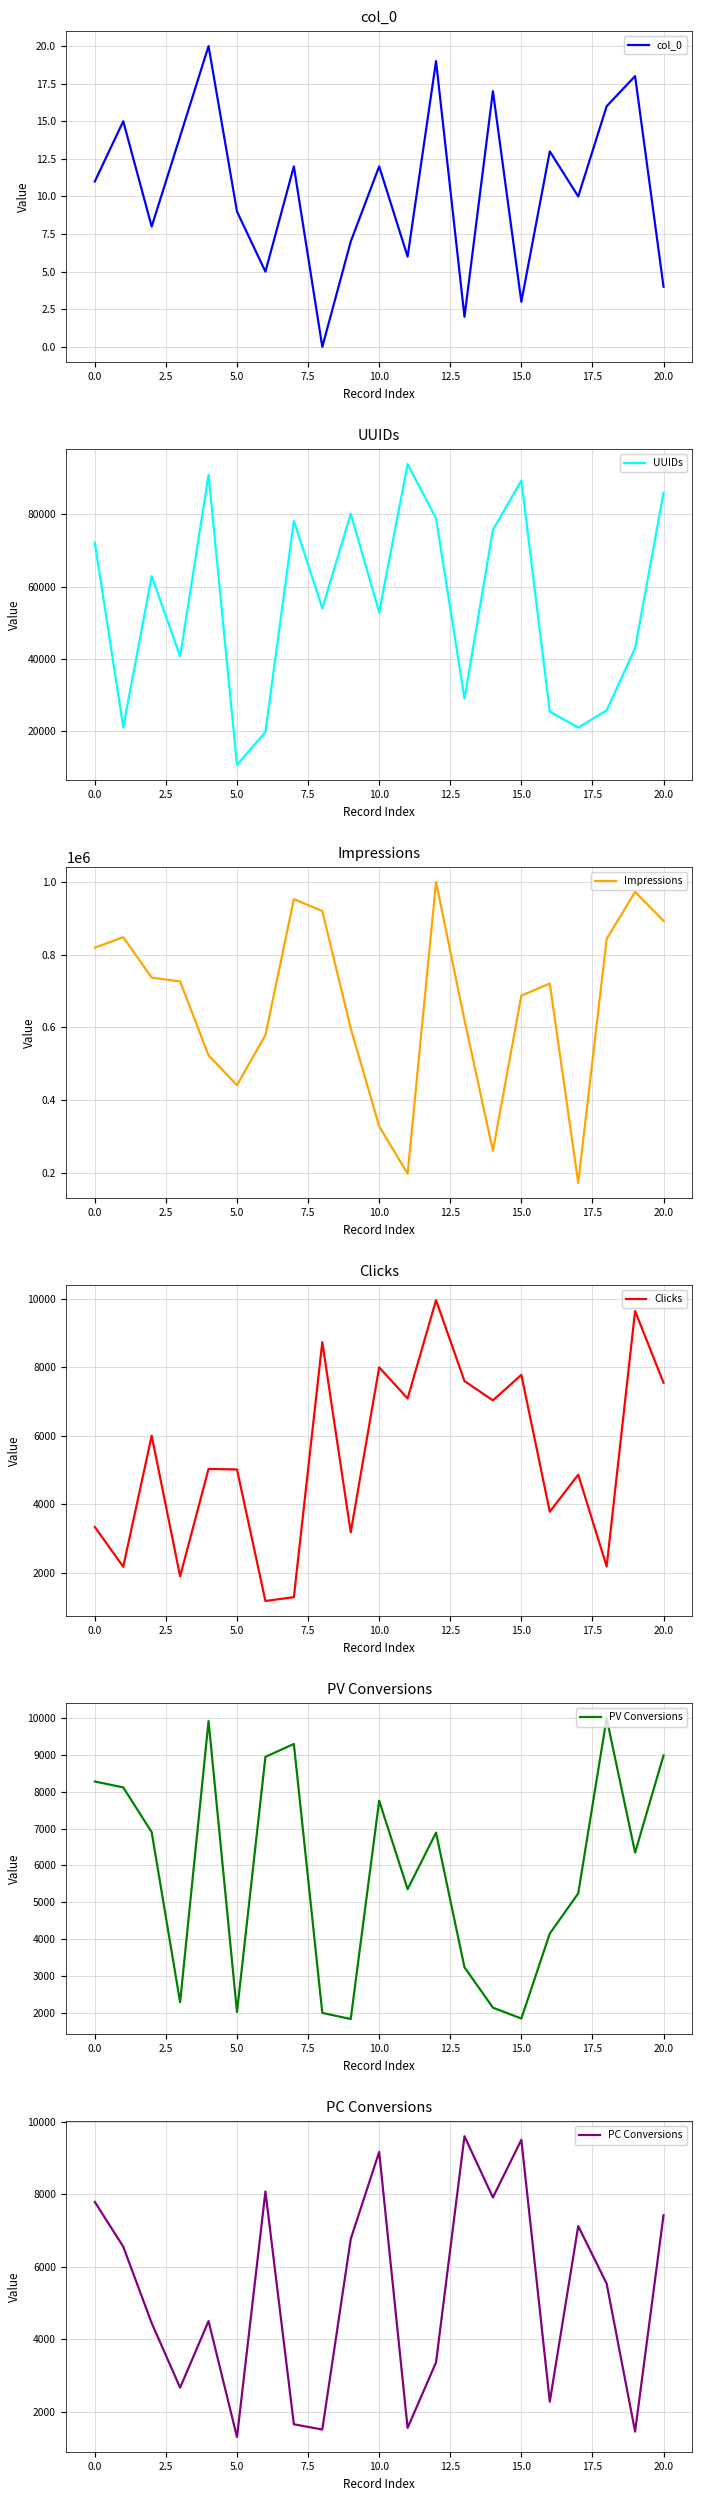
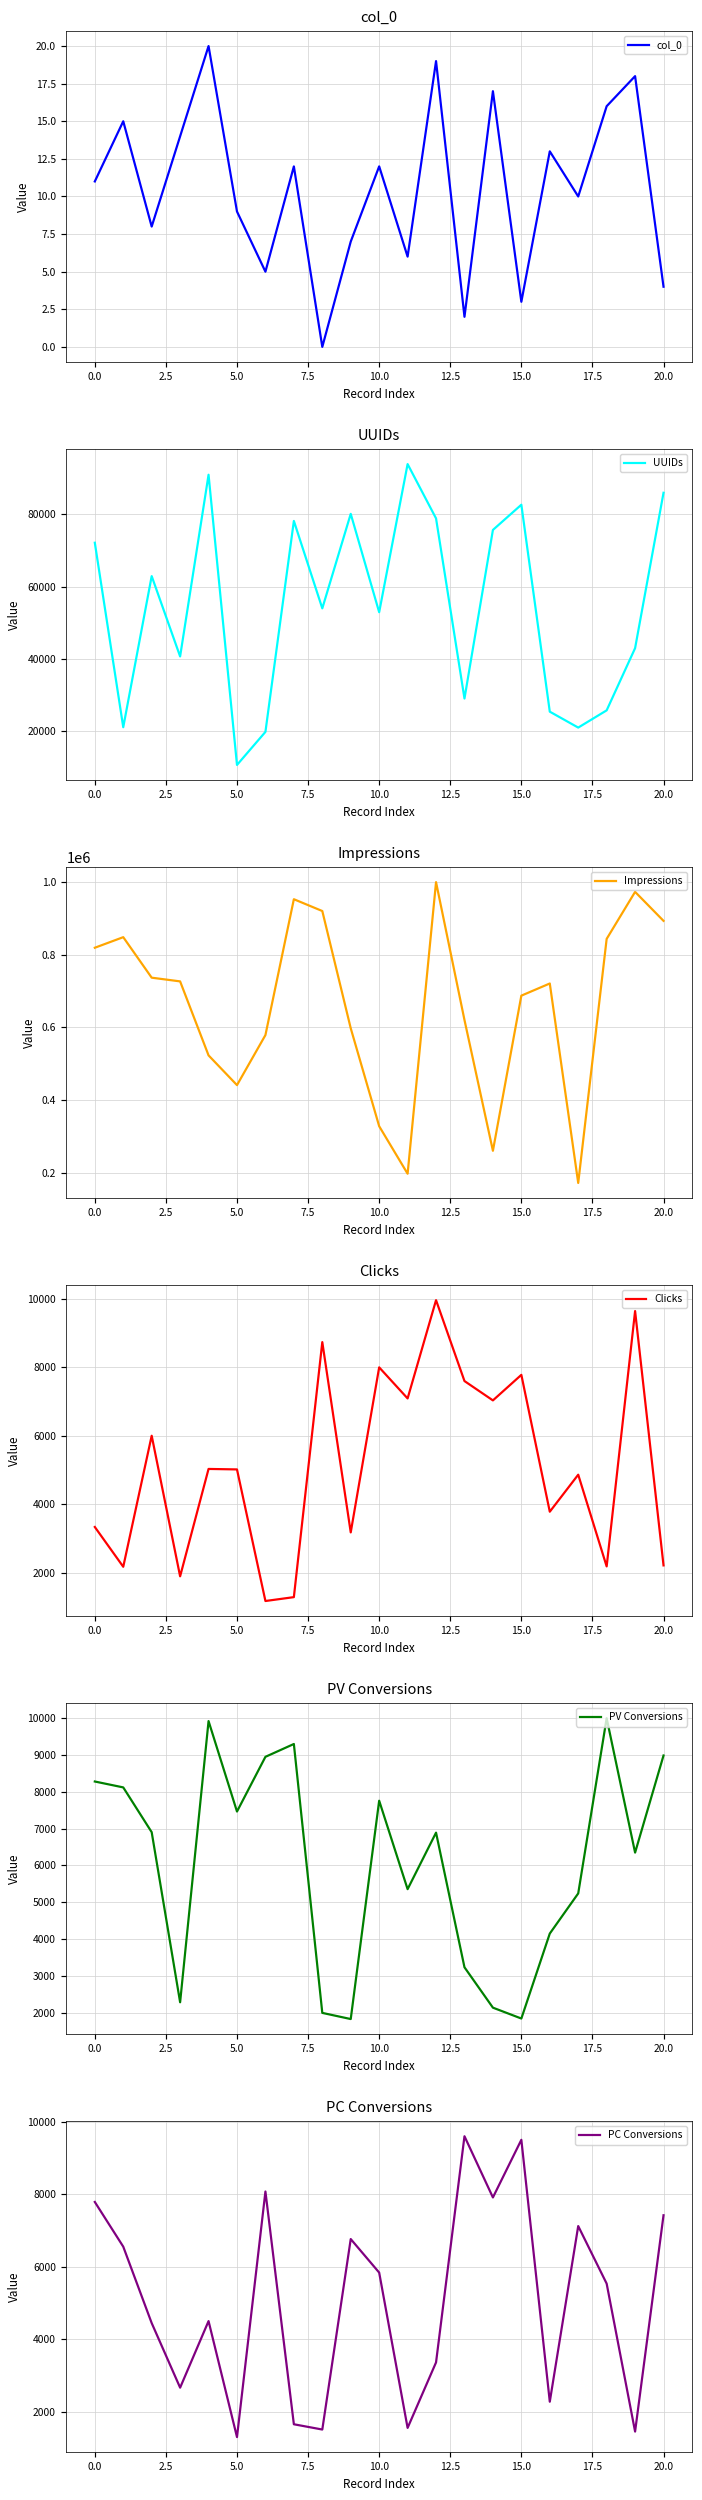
UUIDs, 15.0: 89000 -> 83000
Clicks, 20.0: 7500 -> 2200
PV Conversions, 5.0: 2000 -> 7500
PC Conversions, 10.0: 9200 -> 5800
